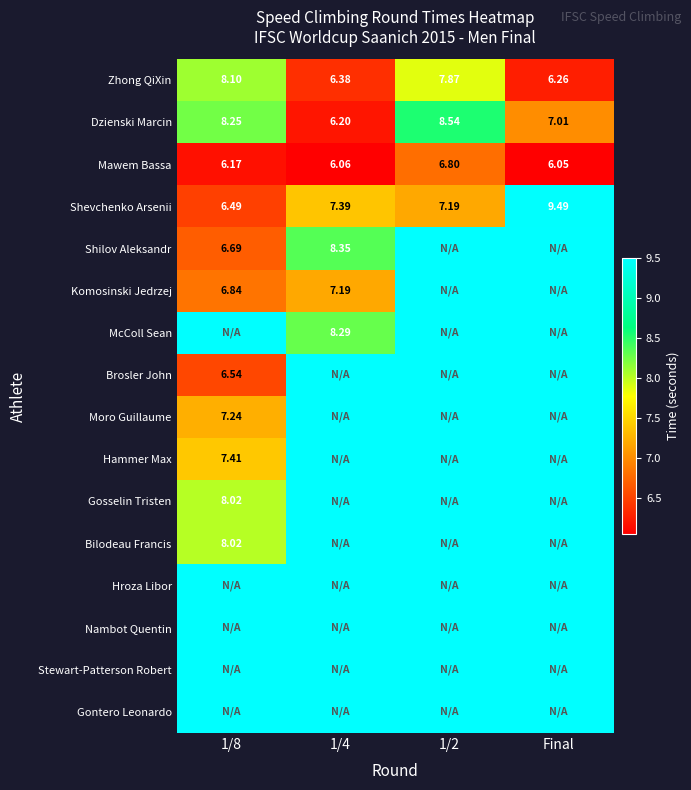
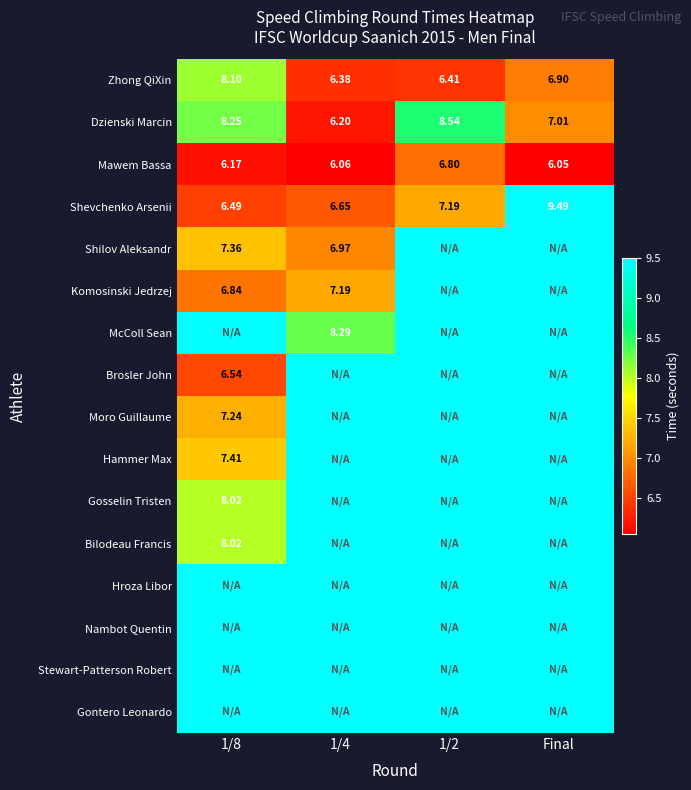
Zhong QiXin, 1/2: 7.87 -> 6.41
Zhong QiXin, Final: 6.26 -> 6.90
Shevchenko Arsenii, 1/4: 7.39 -> 6.65
Shilov Aleksandr, 1/8: 6.69 -> 7.36
Shilov Aleksandr, 1/4: 8.35 -> 6.97
